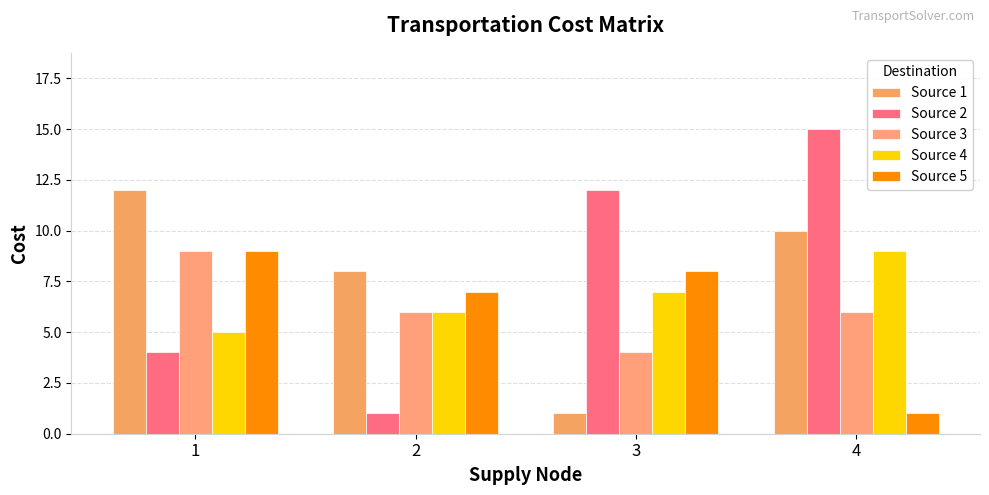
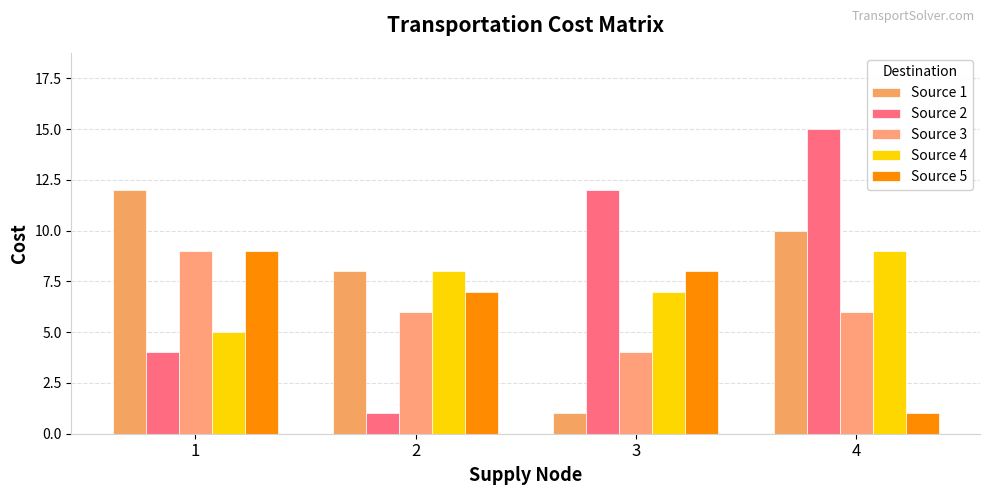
Source 4, 2: 6 -> 8
